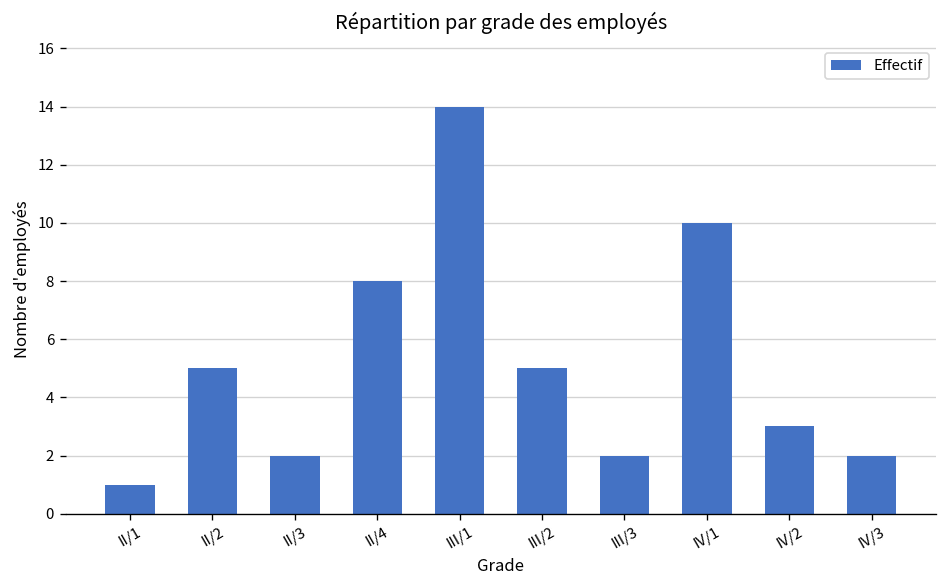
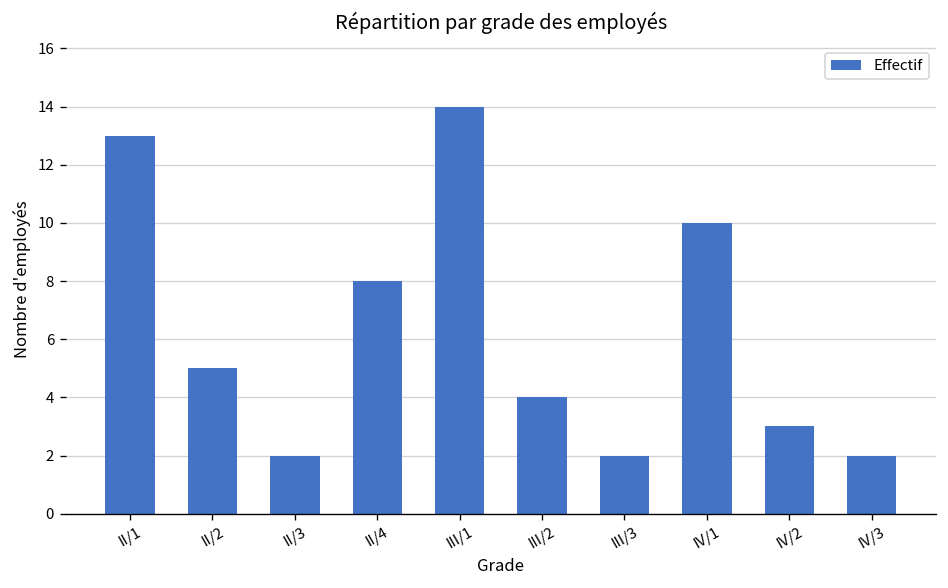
II/1: 1 -> 13
III/2: 5 -> 4
